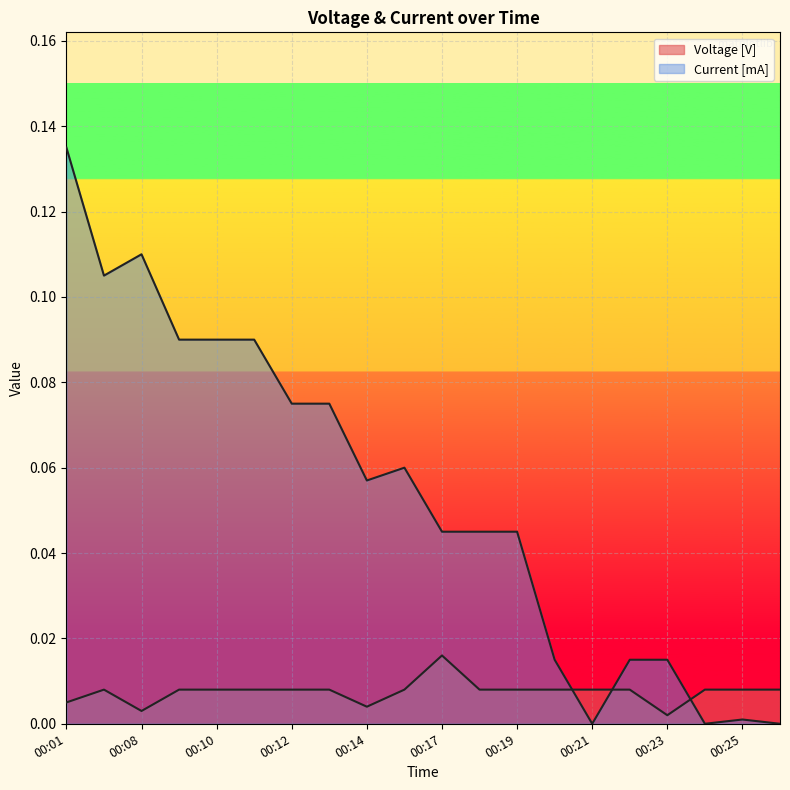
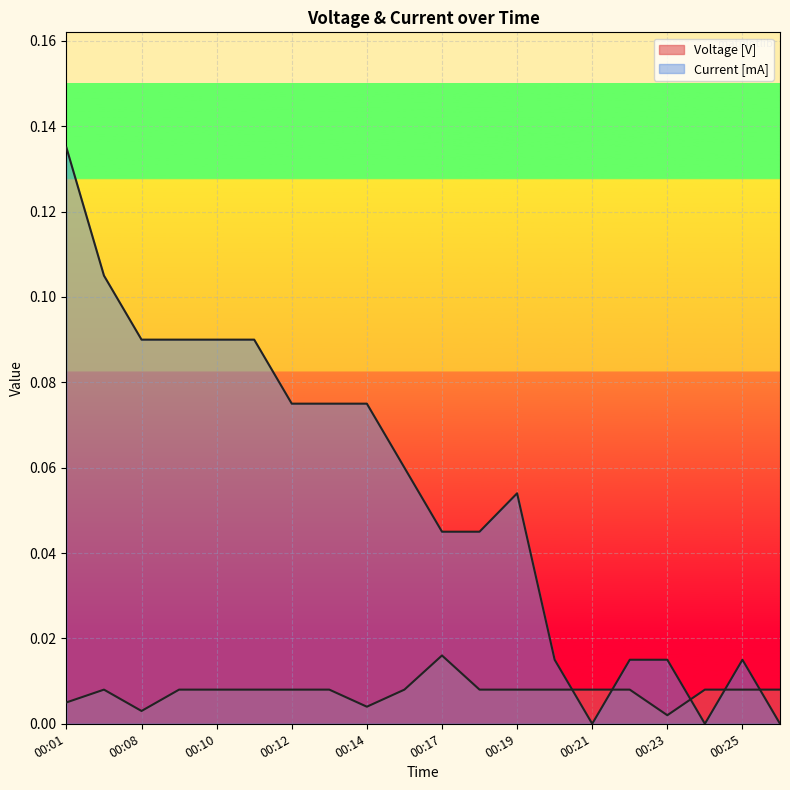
Current [mA], 00:08: 0.11 -> 0.09
Current [mA], 00:14: 0.057 -> 0.075
Current [mA], 00:19: 0.045 -> 0.054
Current [mA], 00:25: 0.001 -> 0.015
